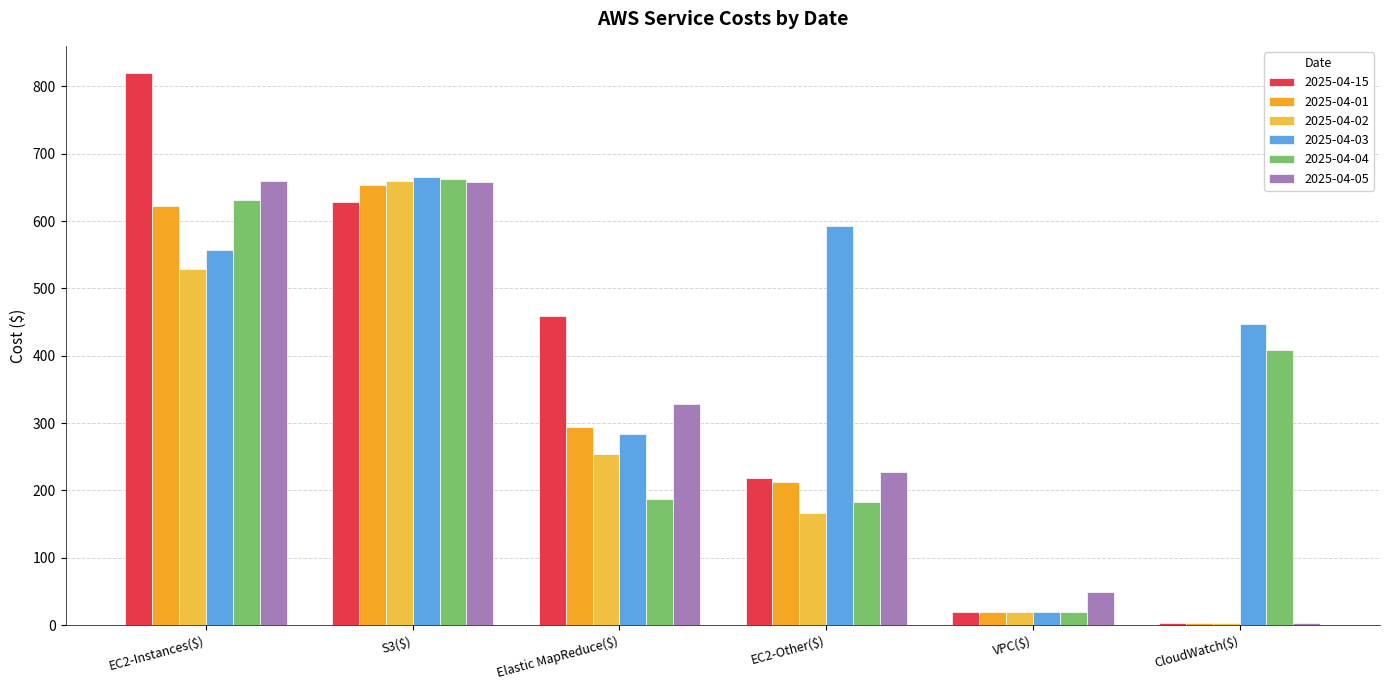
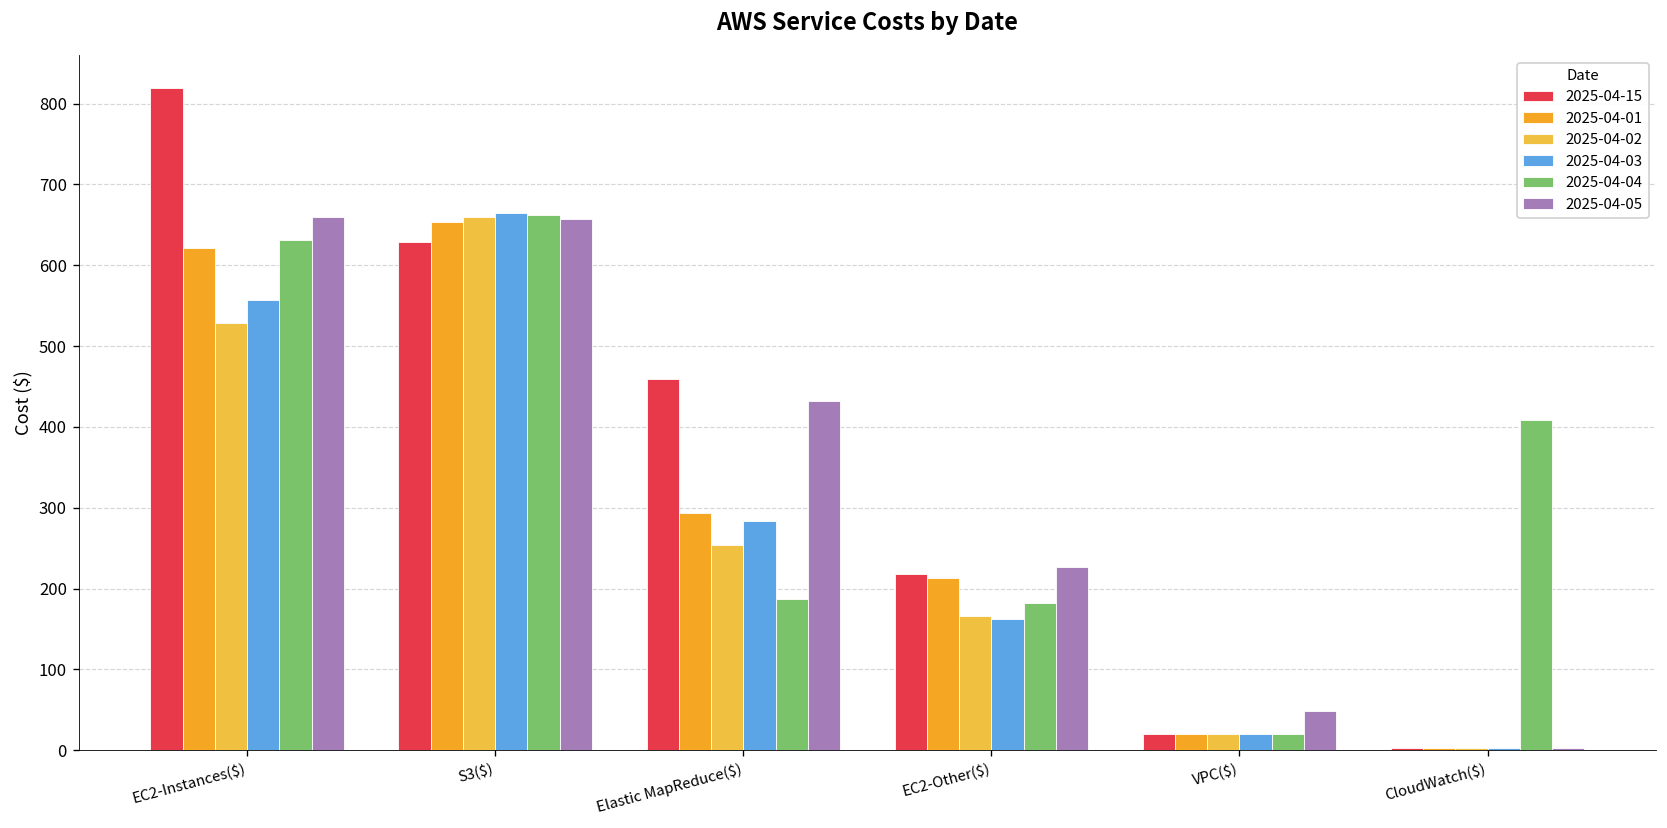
2025-04-05, Elastic MapReduce($): 330 -> 430
2025-04-03, EC2-Other($): 590 -> 160
2025-04-03, CloudWatch($): 450 -> 0
